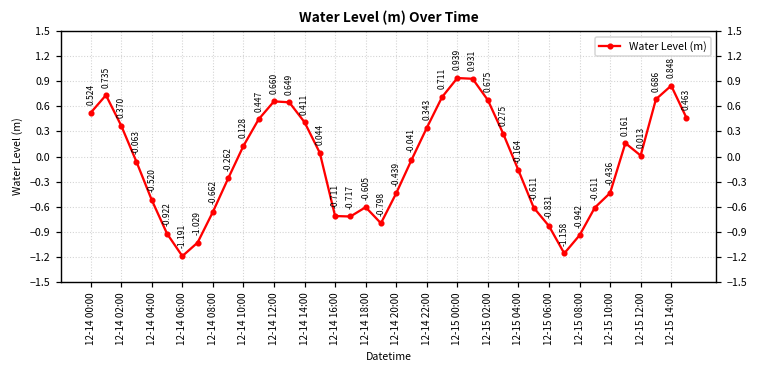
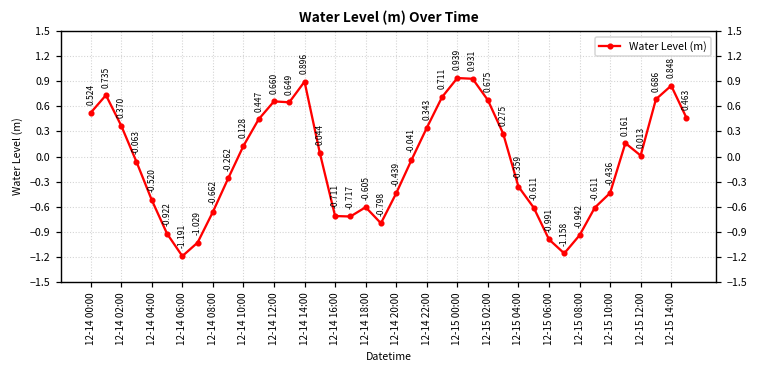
12-14 14:00: 0.411 -> 0.896
12-15 04:00: -0.164 -> -0.359
12-15 06:00: -0.831 -> -0.991
